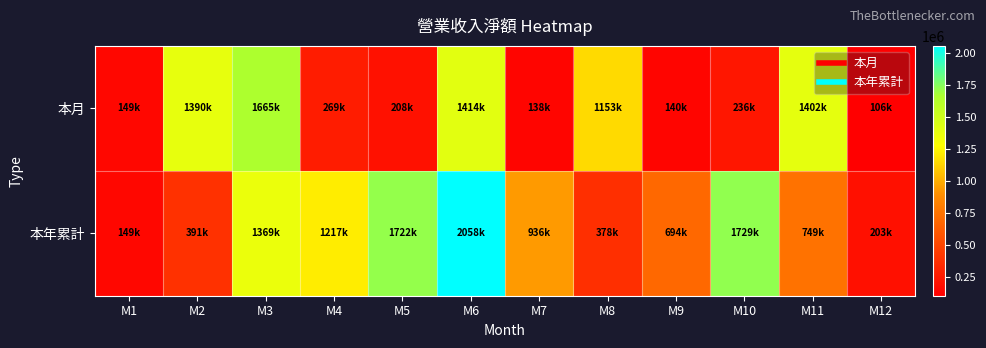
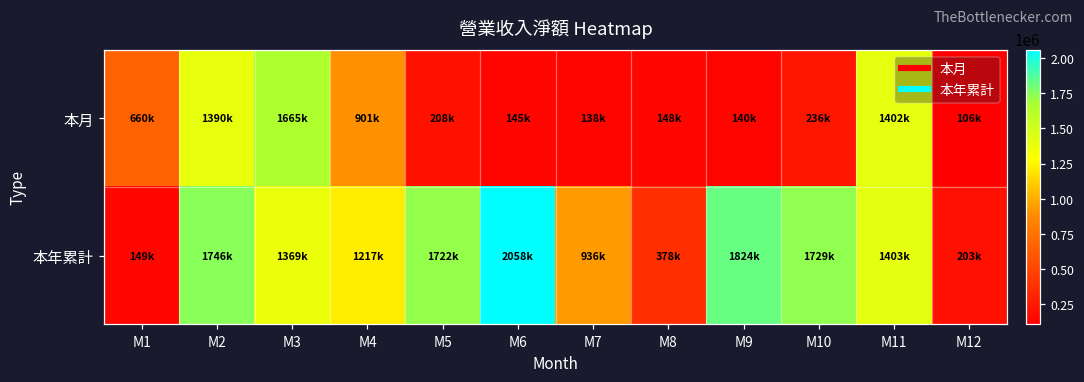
本月, M1: 149k -> 660k
本月, M4: 269k -> 901k
本月, M6: 1414k -> 145k
本月, M8: 1153k -> 148k
本年累計, M2: 391k -> 1746k
本年累計, M9: 694k -> 1824k
本年累計, M11: 749k -> 1403k
